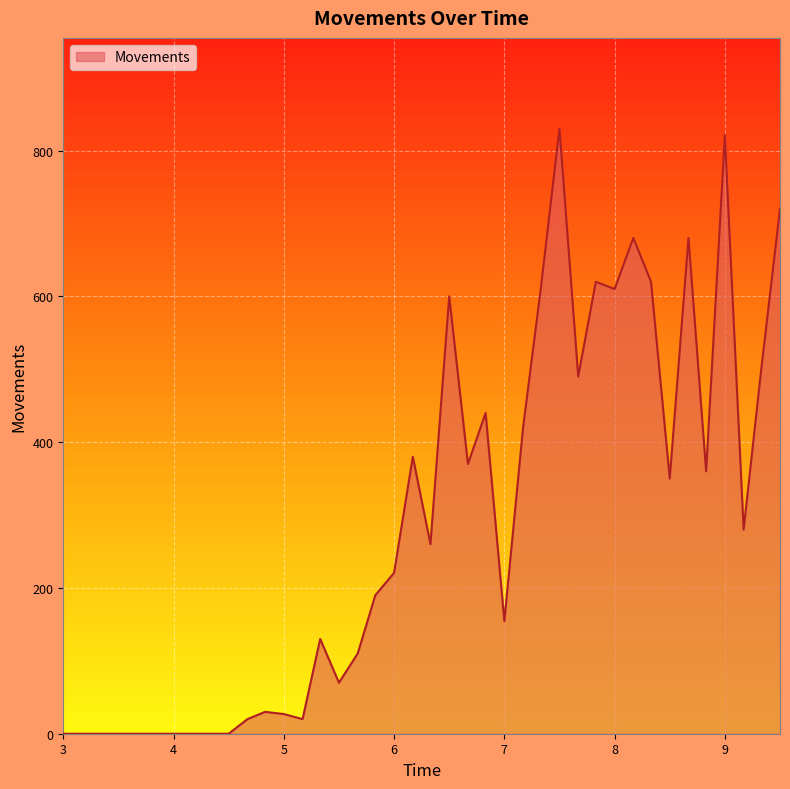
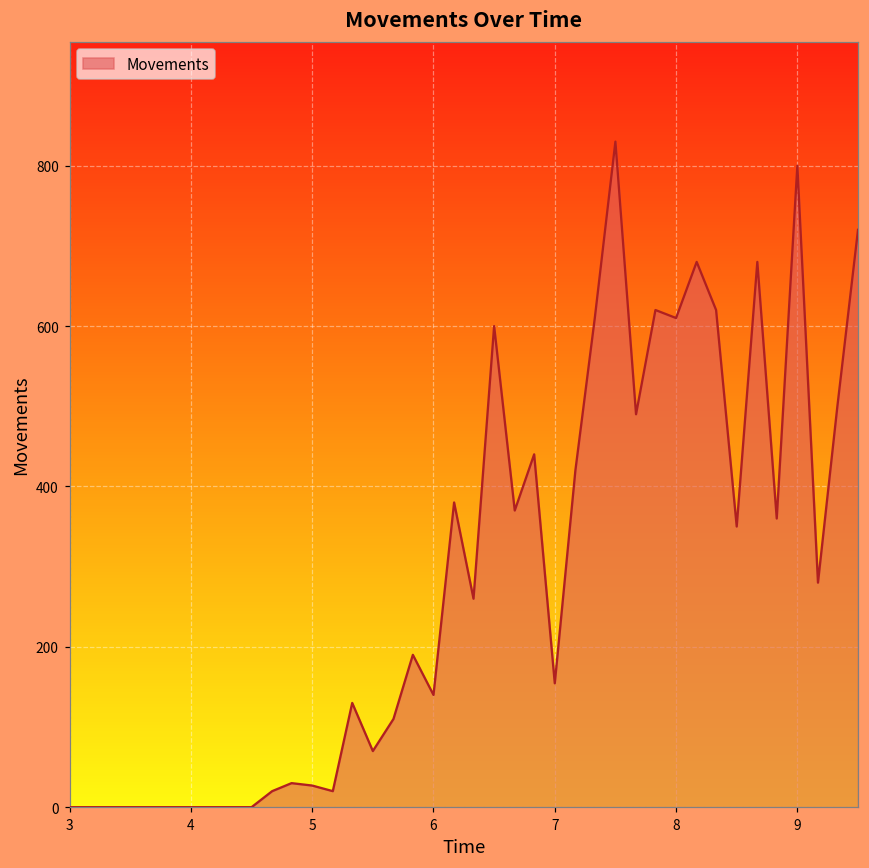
6: 220 -> 140
9: 820 -> 800
